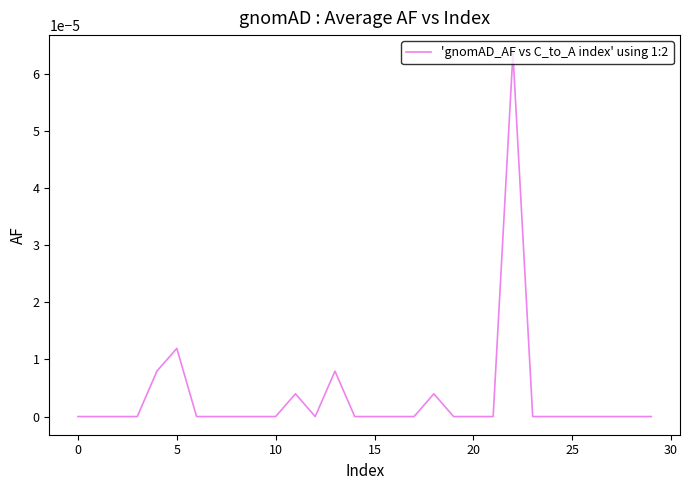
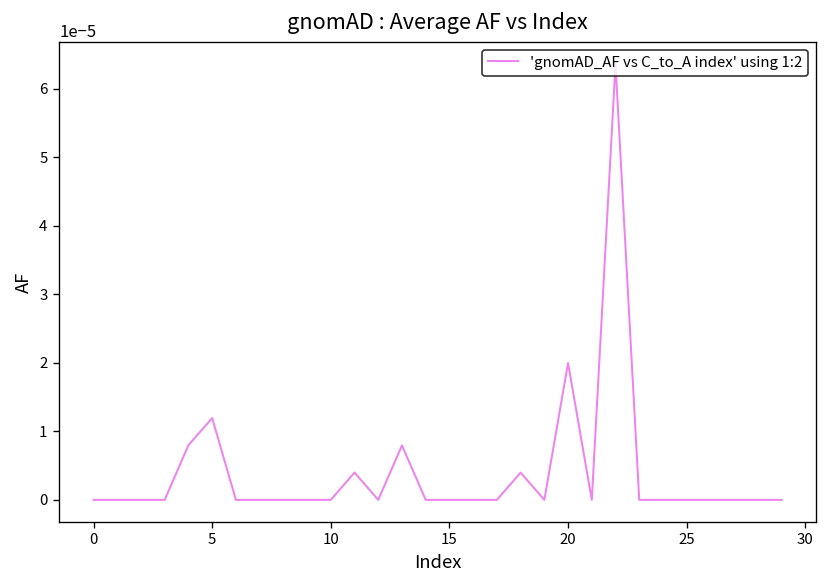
20: 0.00000 -> 0.00002
